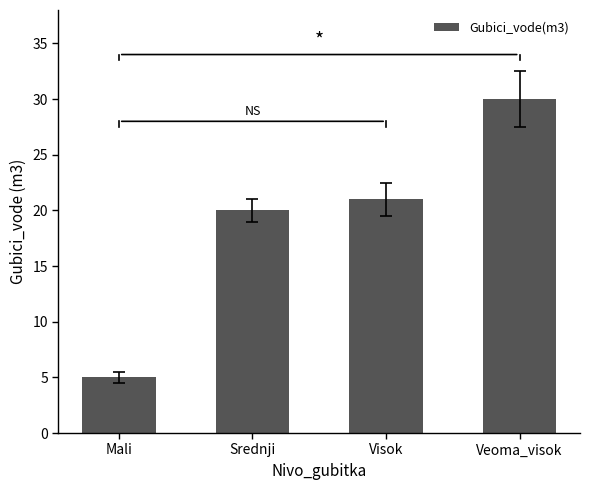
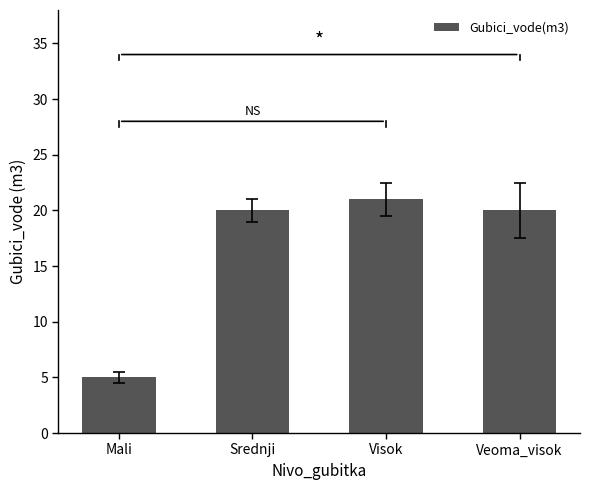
Gubici_vode(m3), Veoma_visok: 30 -> 20
